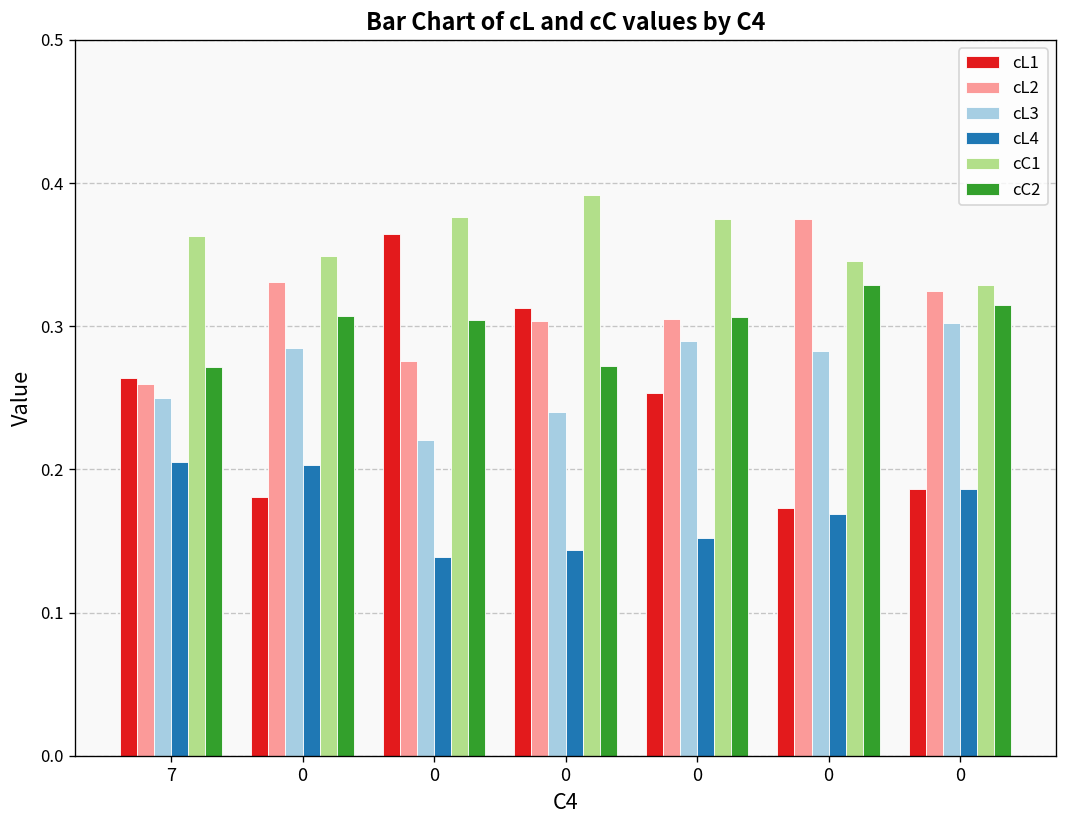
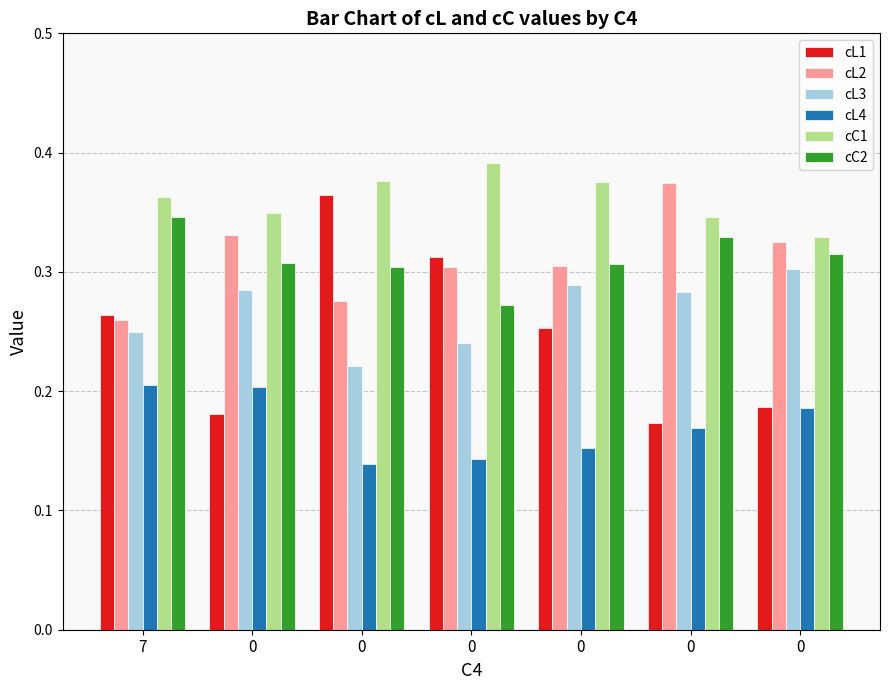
cC2, 7: 0.271 -> 0.346
